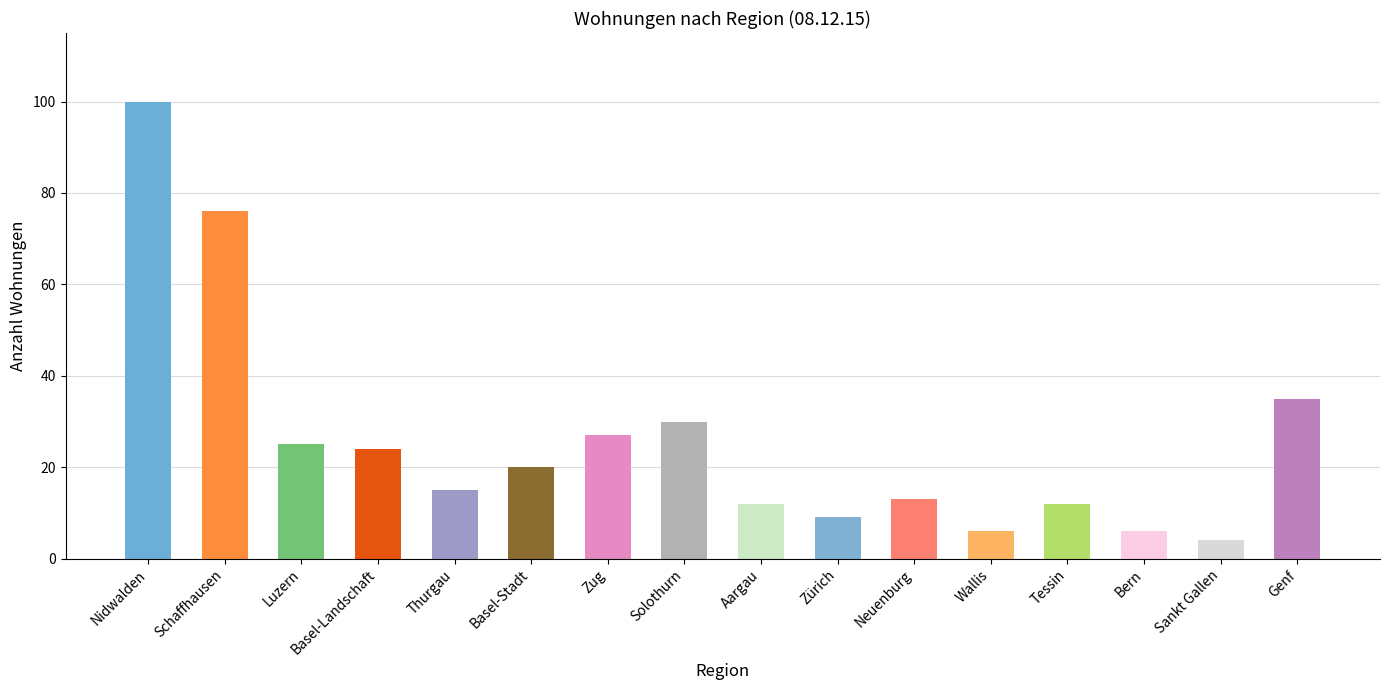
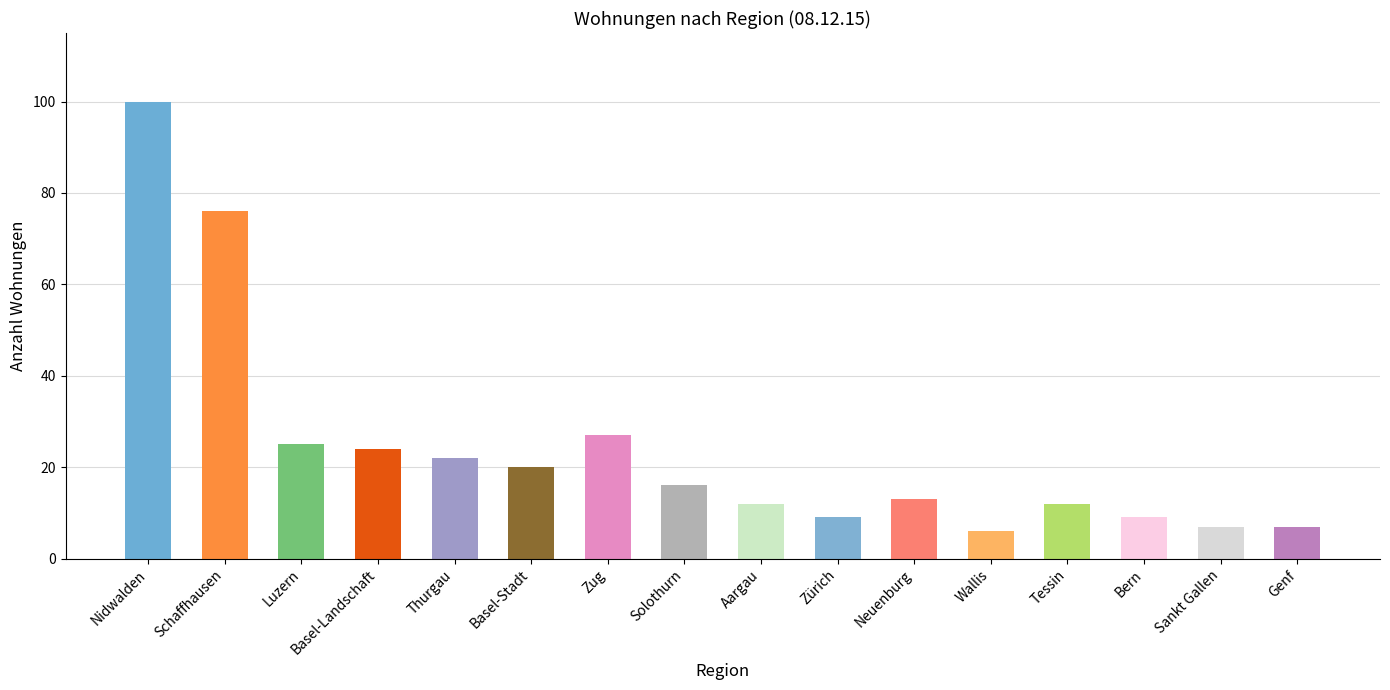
Thurgau: 15 -> 22
Solothurn: 30 -> 16
Bern: 6 -> 9
Sankt Gallen: 4 -> 7
Genf: 35 -> 7
